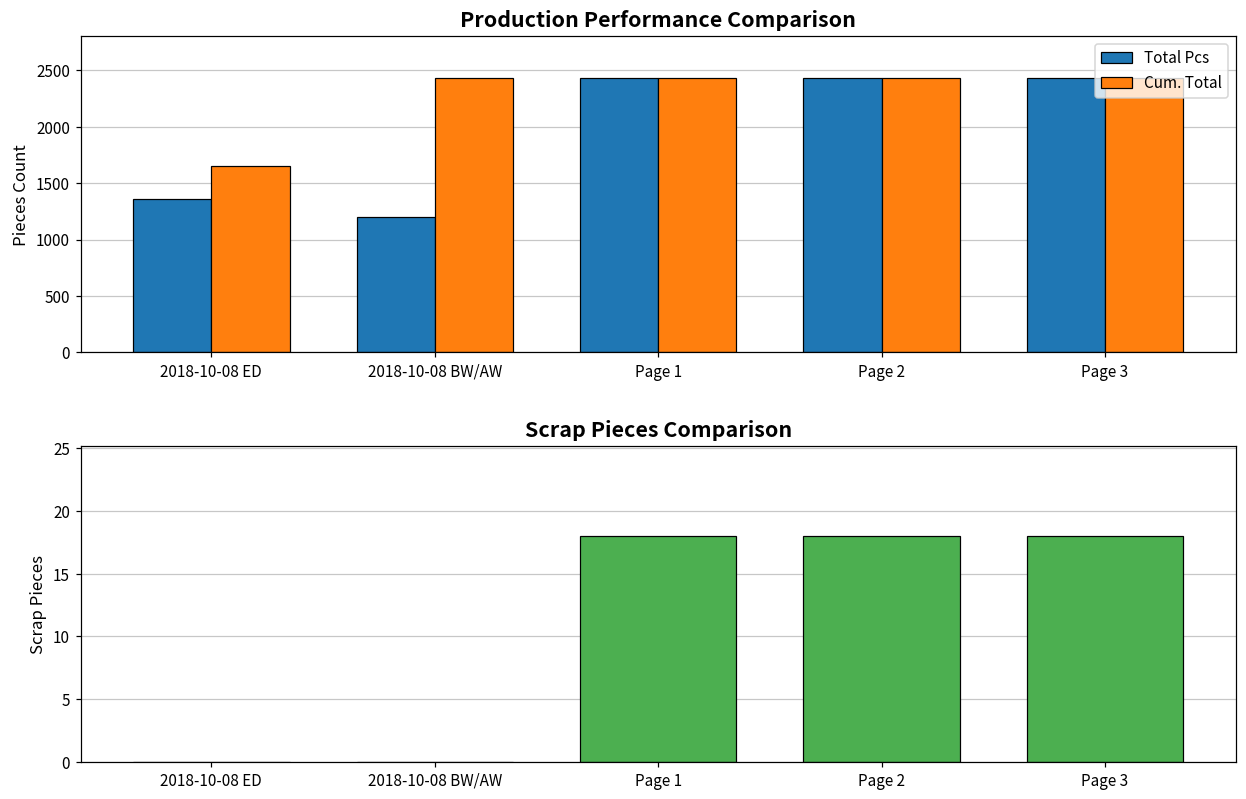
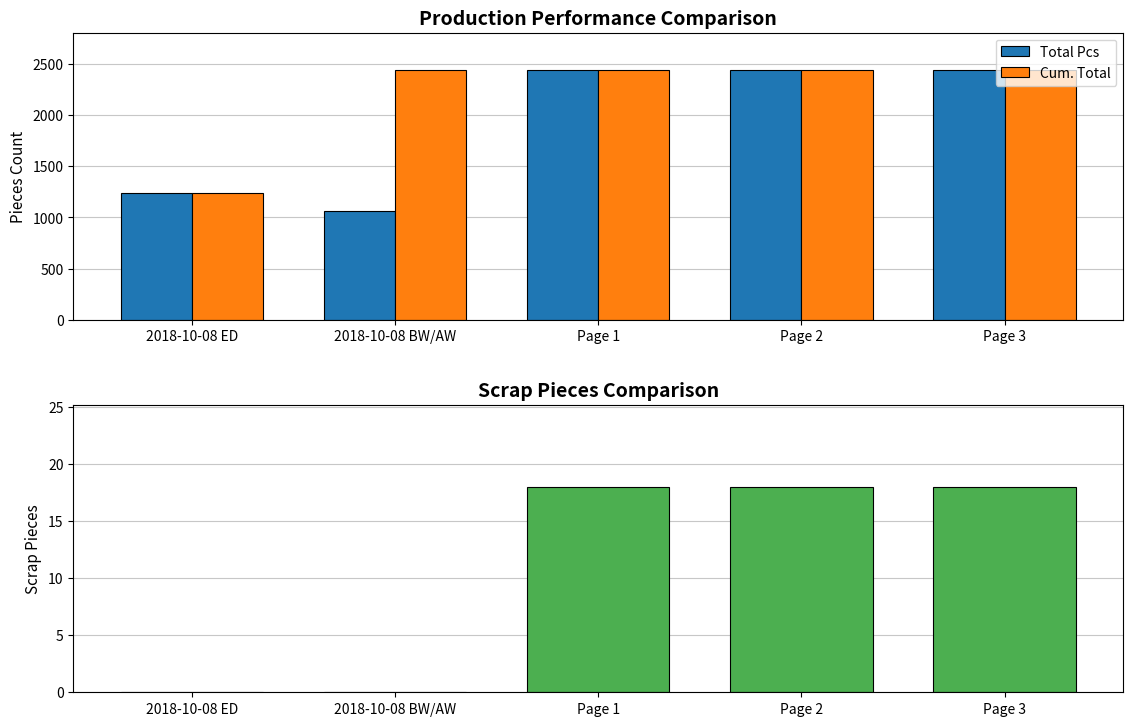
Production Performance Comparison, Total Pcs, 2018-10-08 ED: 1360 -> 1240
Production Performance Comparison, Cum. Total, 2018-10-08 ED: 1650 -> 1240
Production Performance Comparison, Total Pcs, 2018-10-08 BW/AW: 1200 -> 1070
